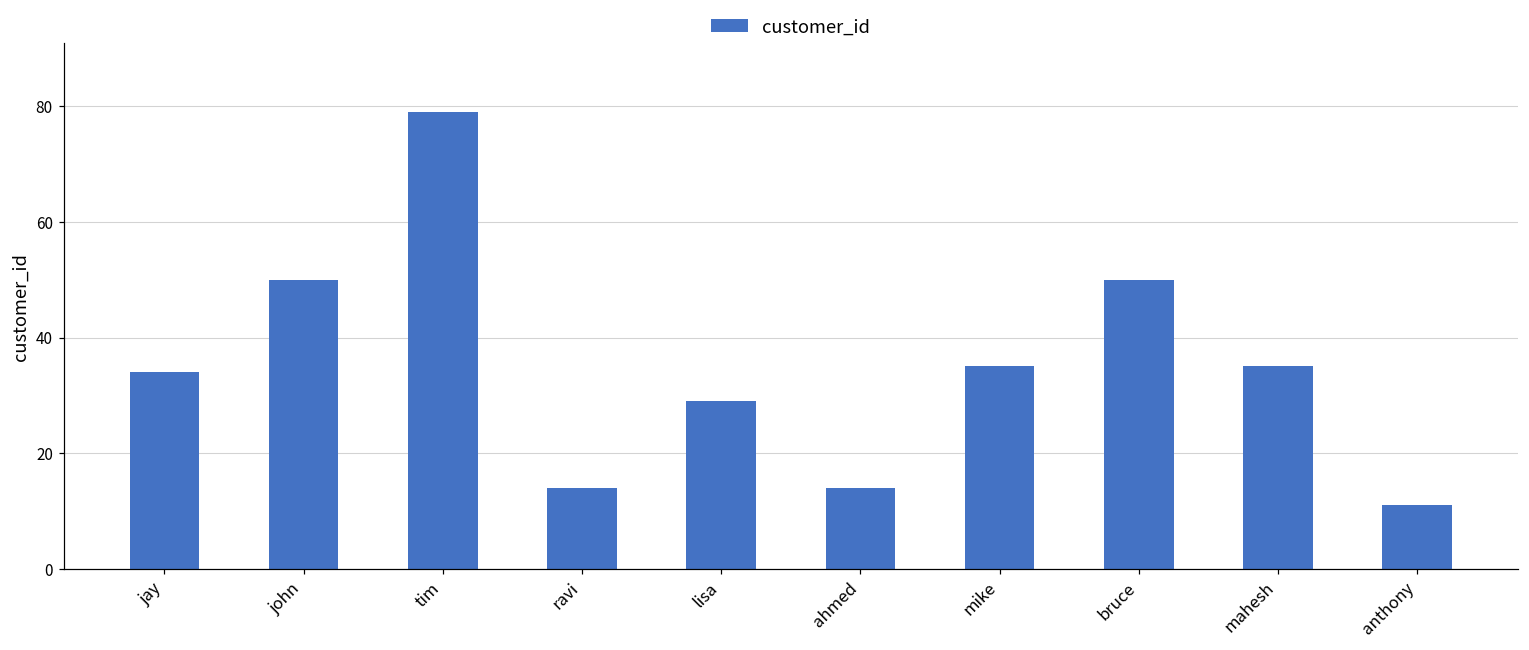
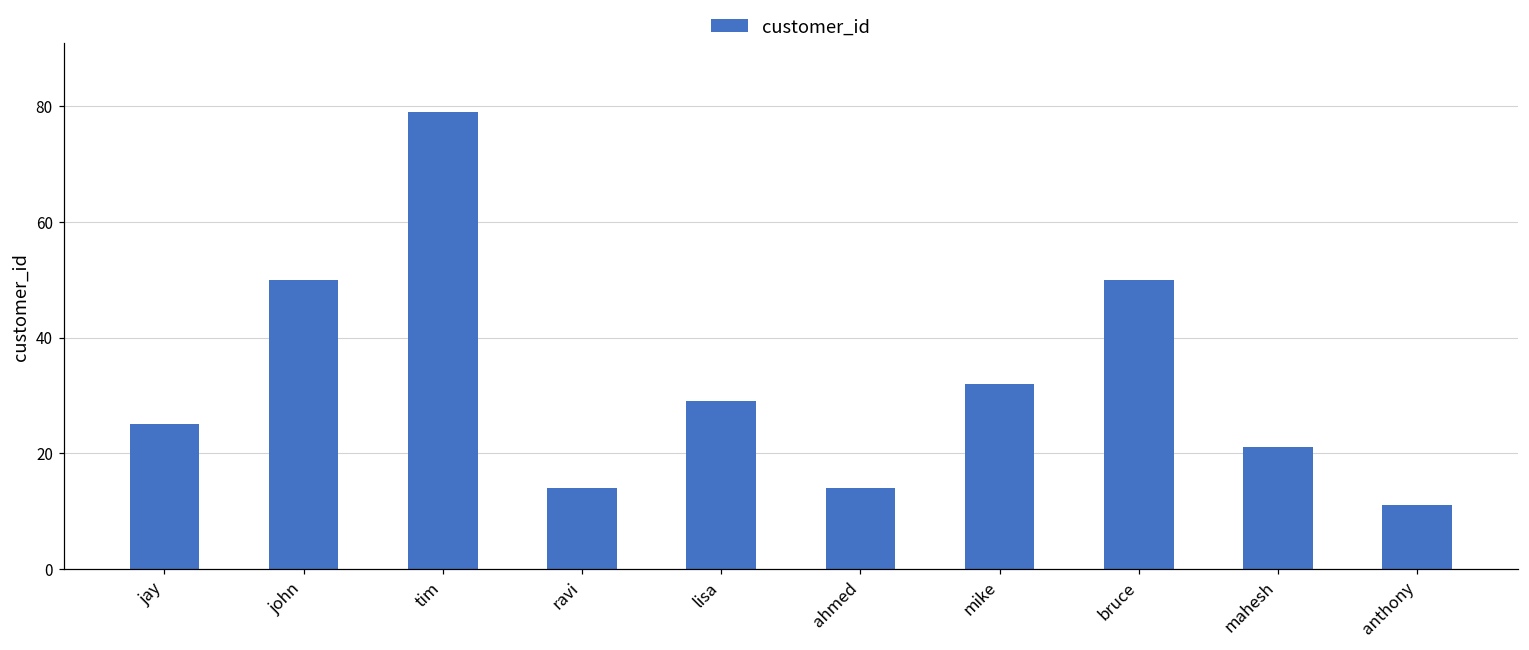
jay: 34 -> 25
mike: 35 -> 32
mahesh: 35 -> 21
